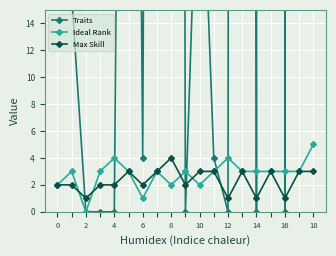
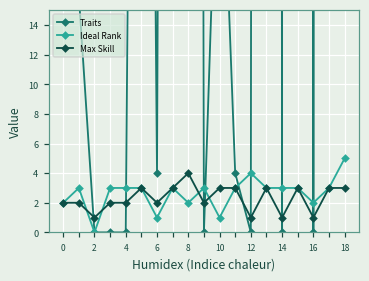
Ideal Rank, 4: 4 -> 3
Ideal Rank, 10: 2 -> 1
Ideal Rank, 16: 3 -> 2
